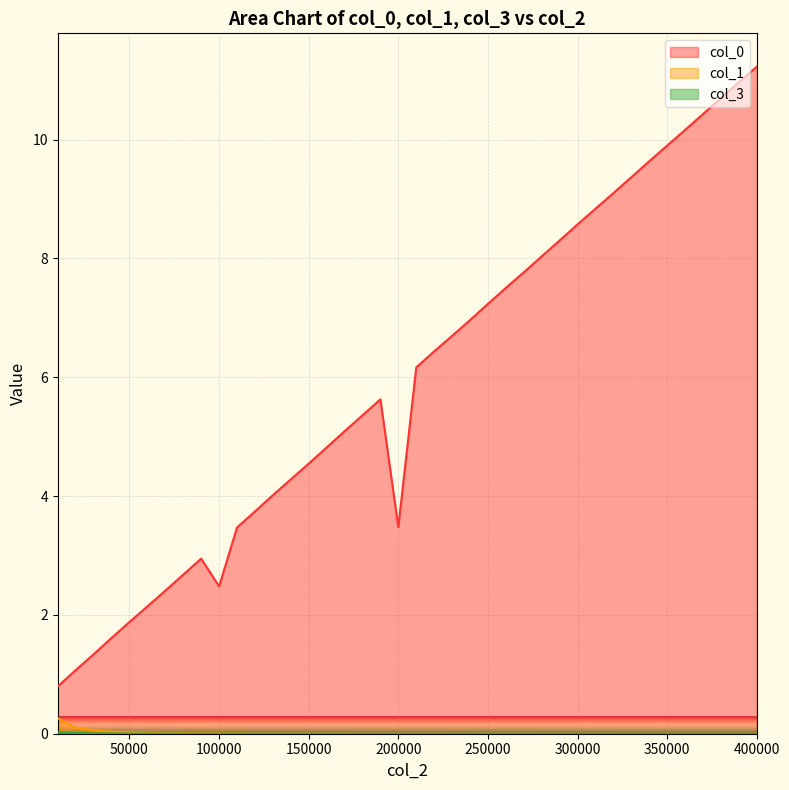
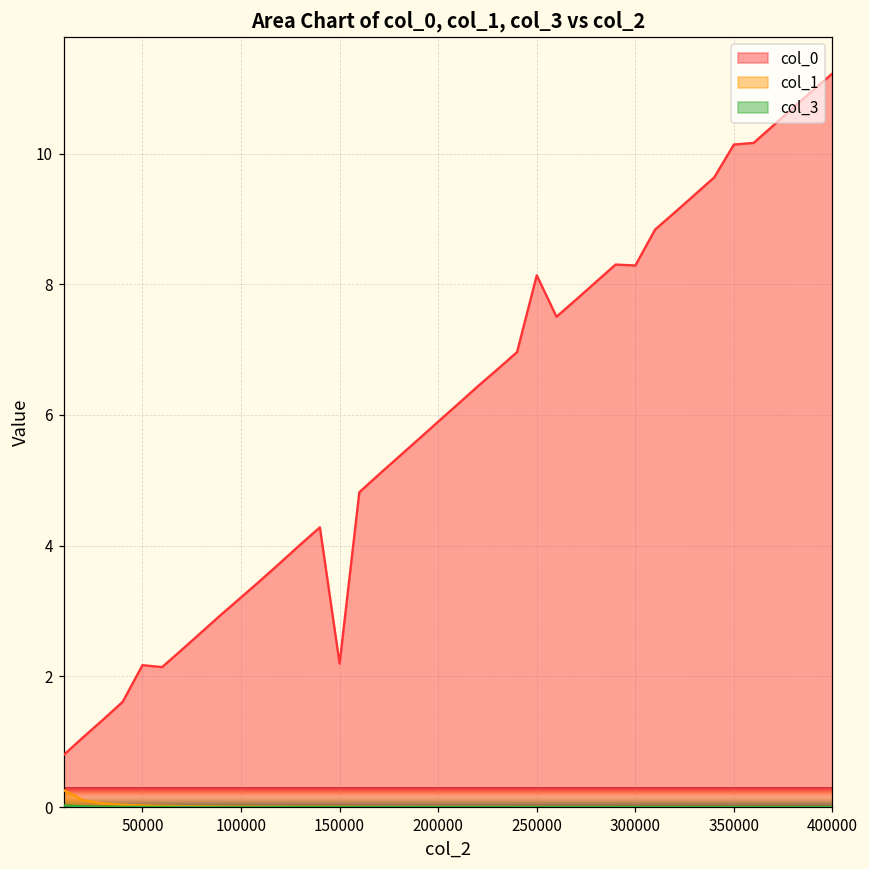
col_0, 50000: 1.9 -> 2.2
col_0, 100000: 2.5 -> 3.2
col_0, 150000: 4.5 -> 2.2
col_0, 200000: 3.5 -> 5.9
col_0, 250000: 7.2 -> 8.1
col_0, 300000: 8.6 -> 8.3
col_0, 350000: 9.9 -> 10.1
